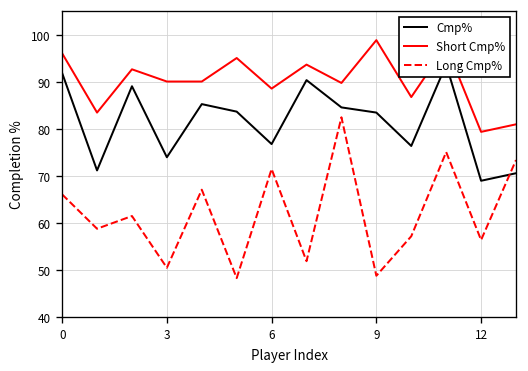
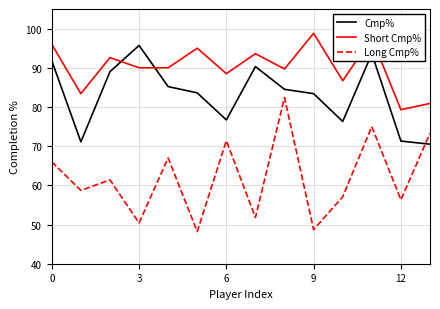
Cmp%, 3: 74 -> 96
Cmp%, 12: 69 -> 71
